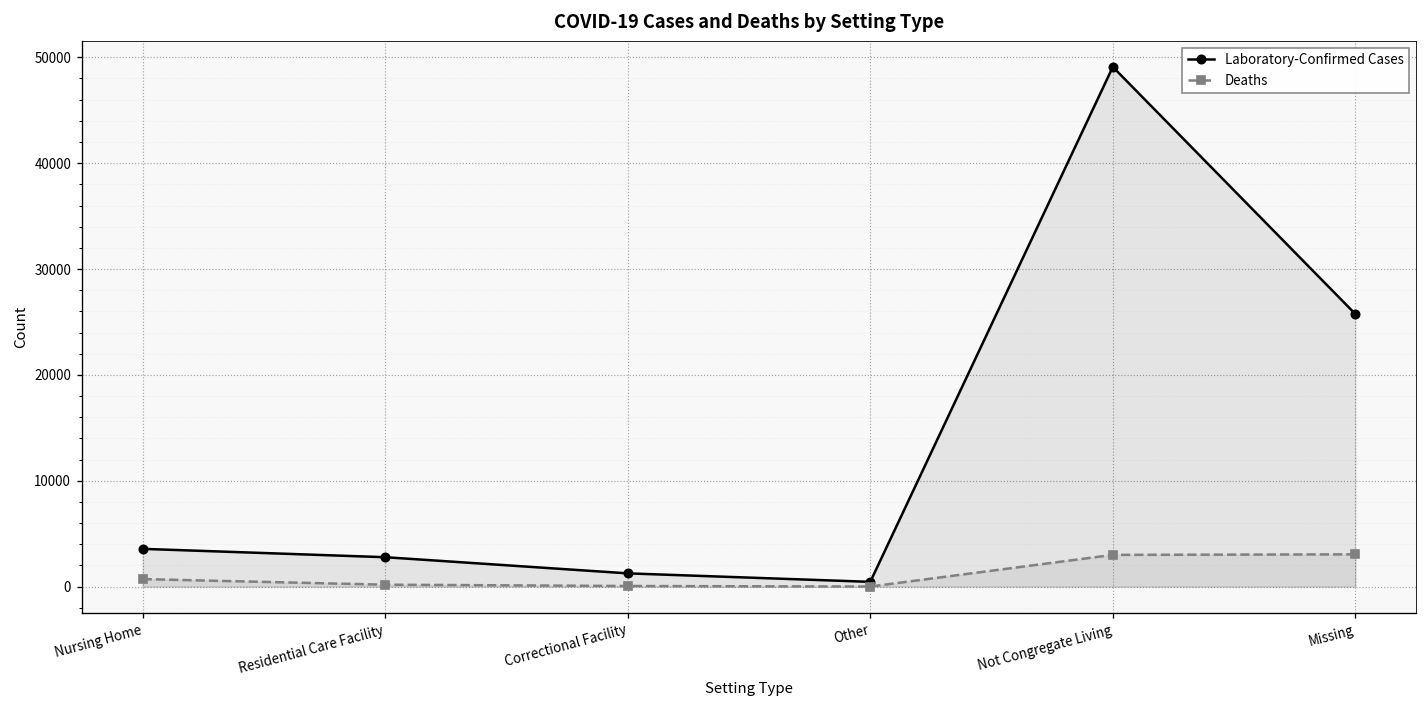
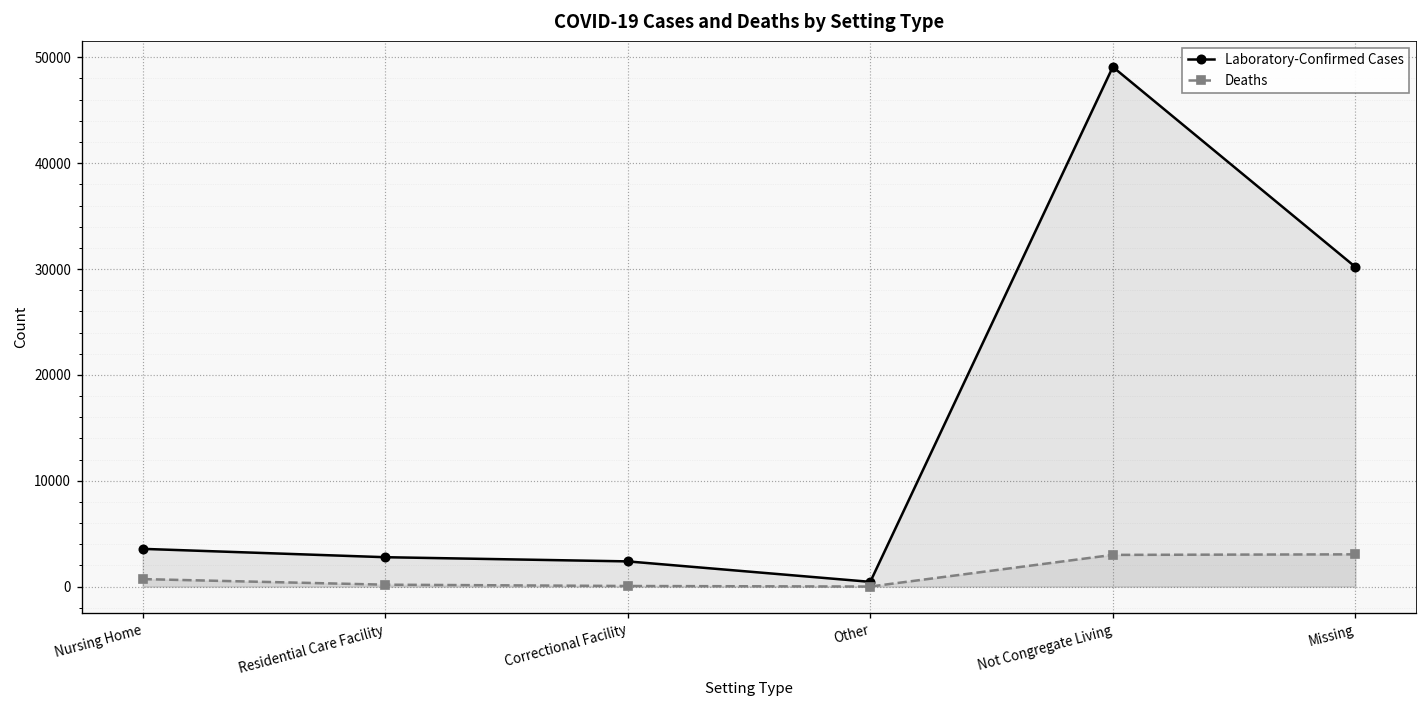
Laboratory-Confirmed Cases, Correctional Facility: 1000 -> 2000
Laboratory-Confirmed Cases, Missing: 26000 -> 30000
